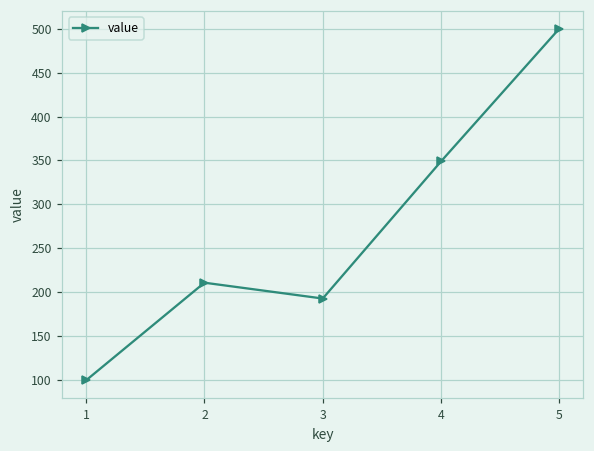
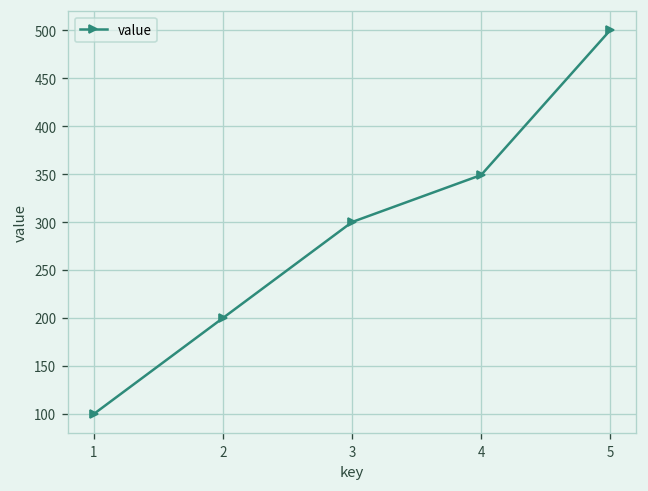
2: 210 -> 200
3: 190 -> 300
